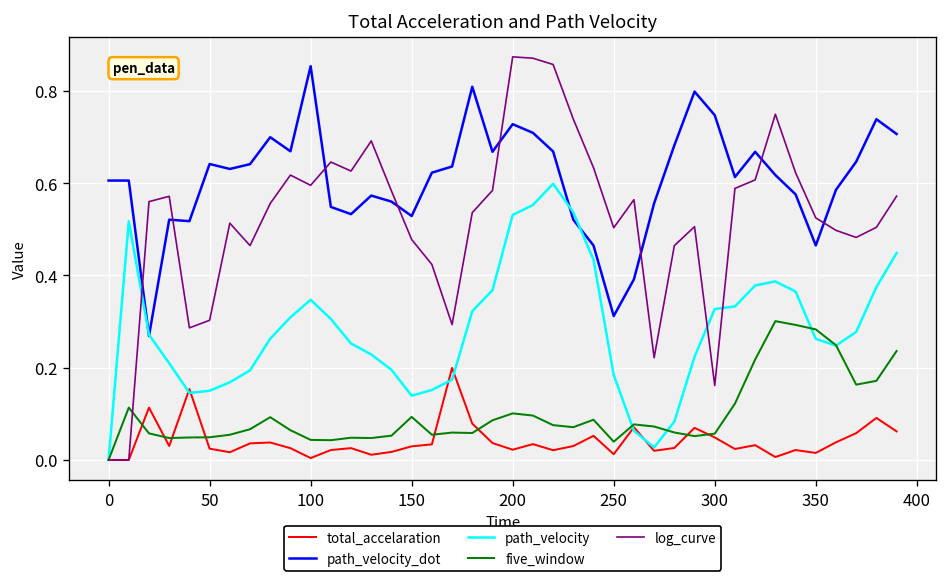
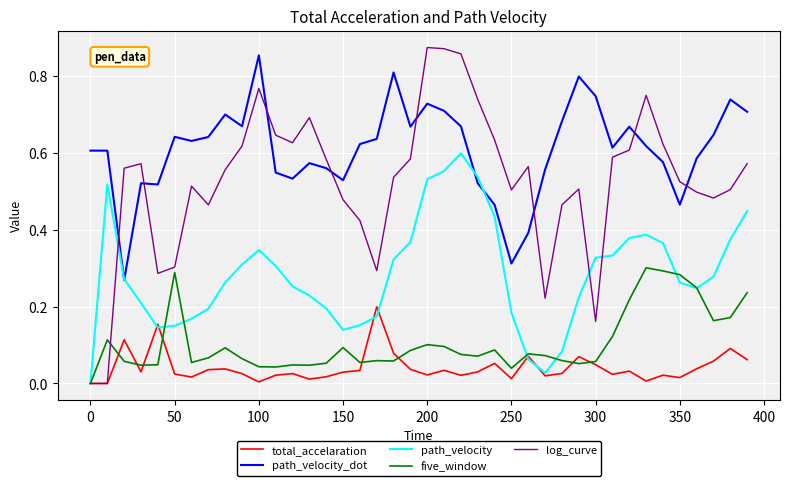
five_window, 50: 0.05 -> 0.29
log_curve, 100: 0.60 -> 0.77
